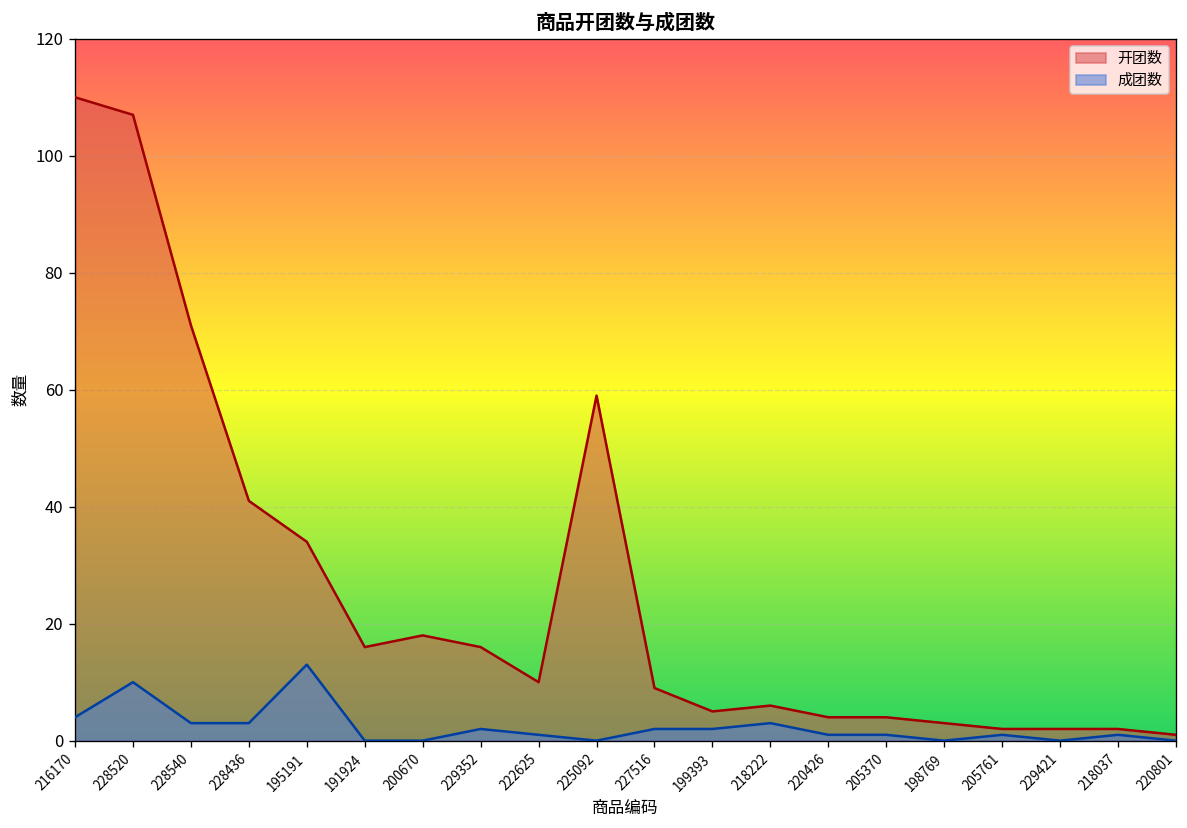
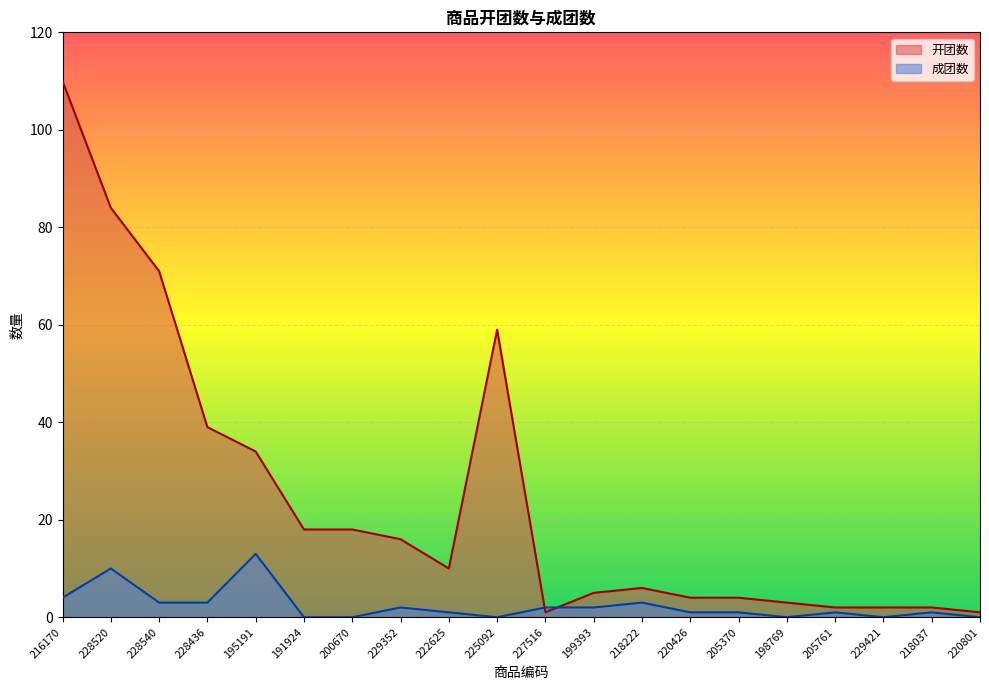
开团数, 228520: 107 -> 84
开团数, 228436: 41 -> 39
开团数, 191924: 16 -> 18
开团数, 227516: 9 -> 1
